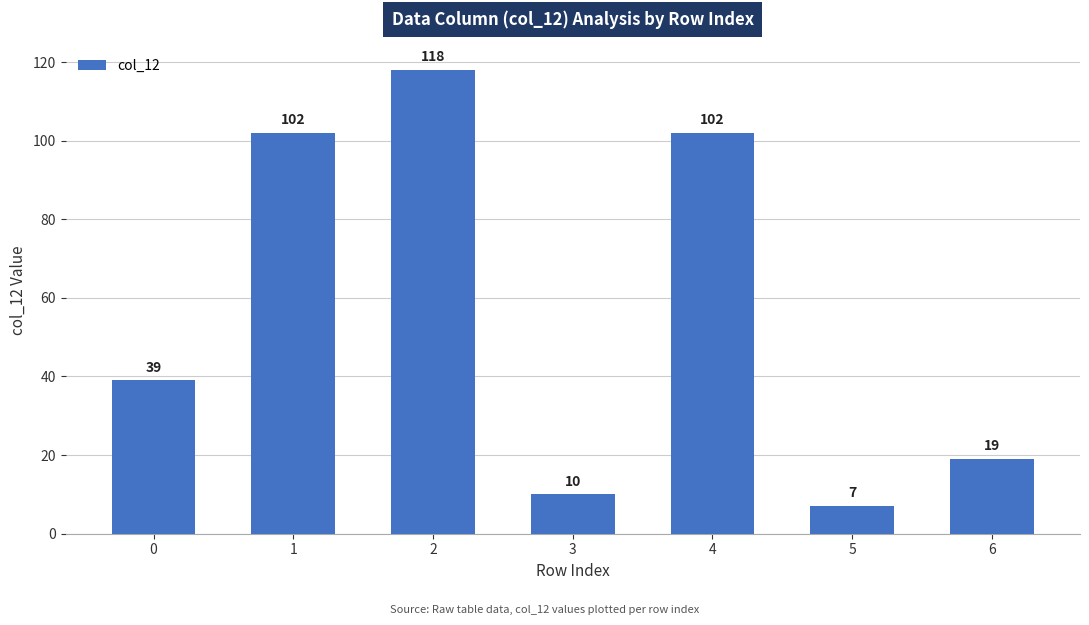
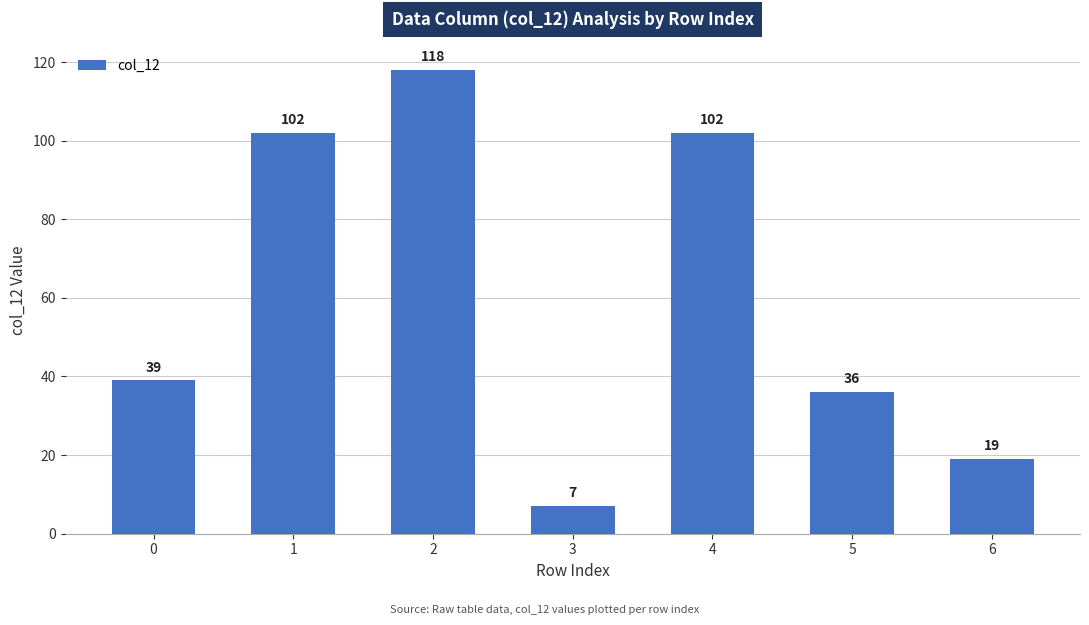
3: 10 -> 7
5: 7 -> 36
